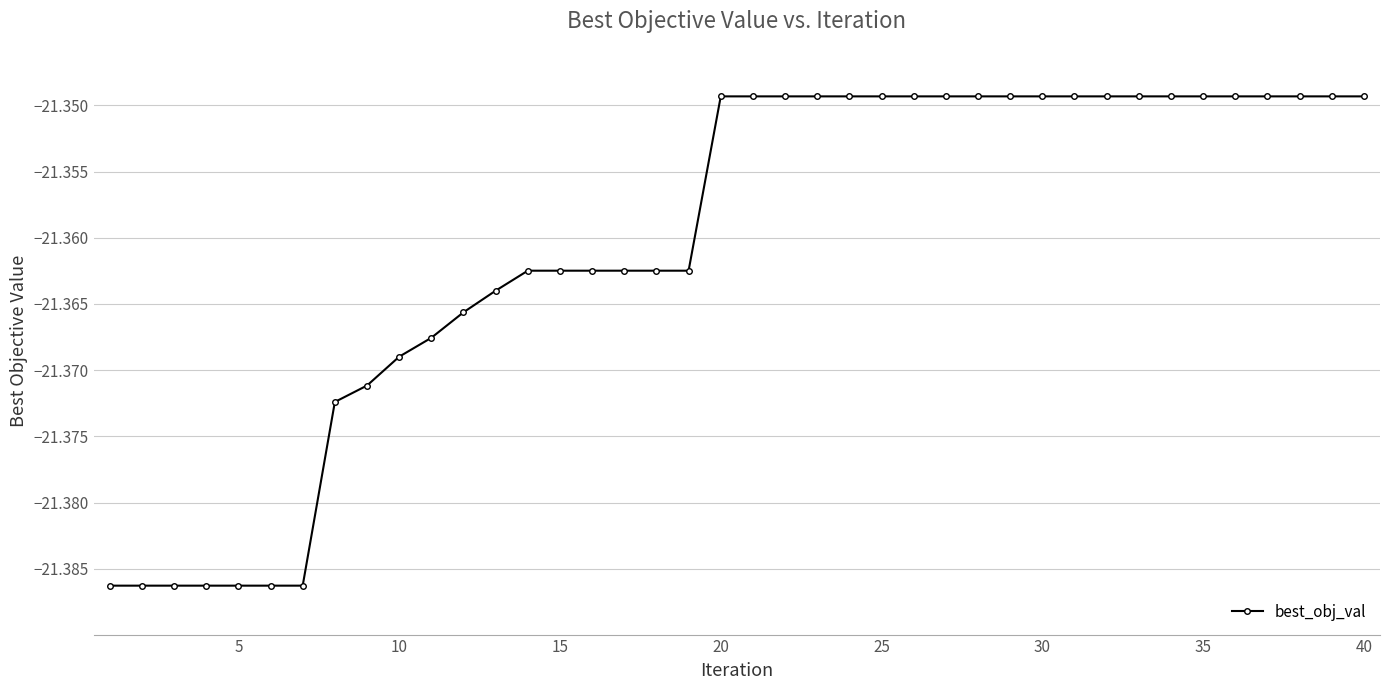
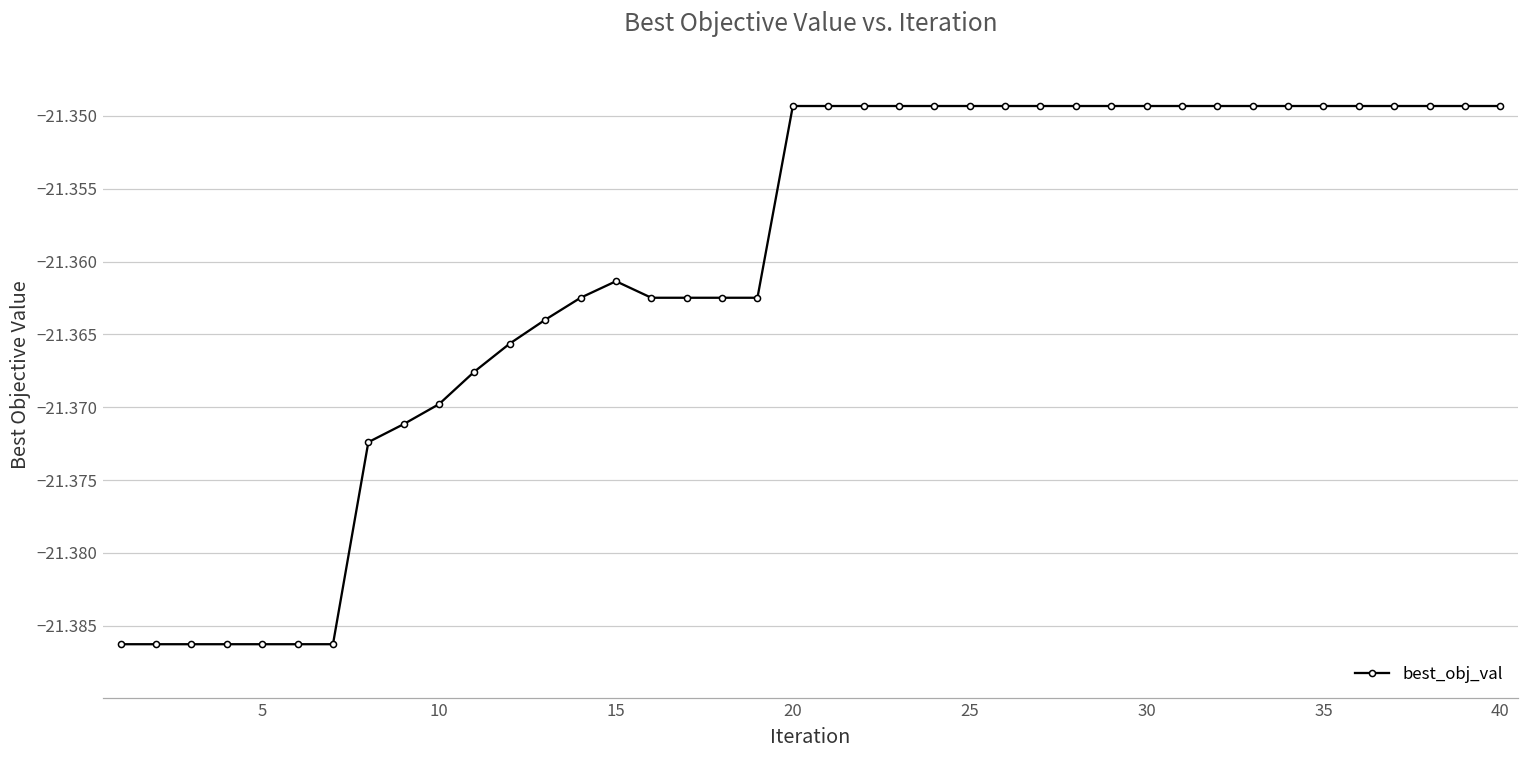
10: -21.3690 -> -21.3698
15: -21.3625 -> -21.3614
